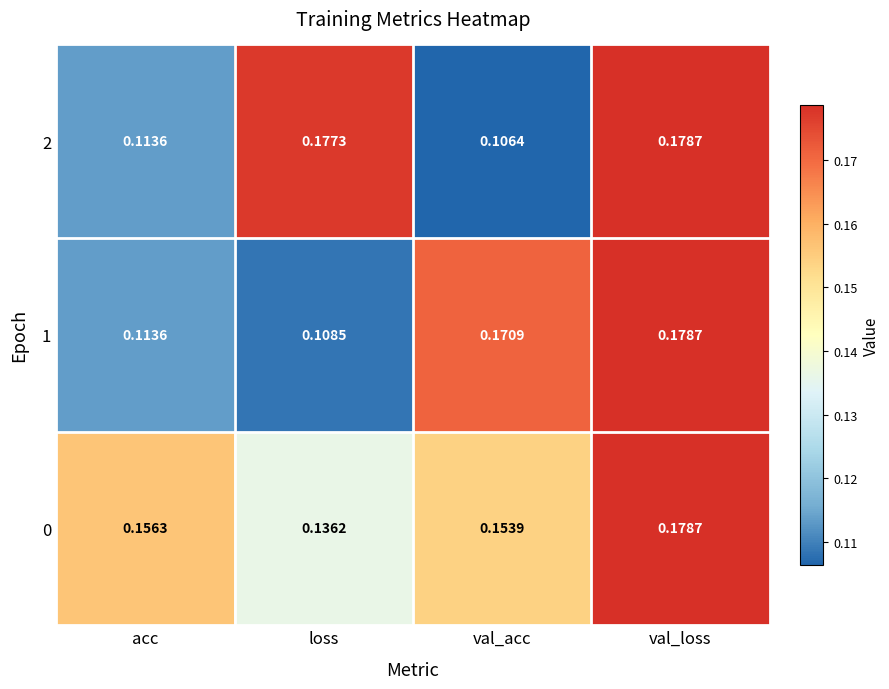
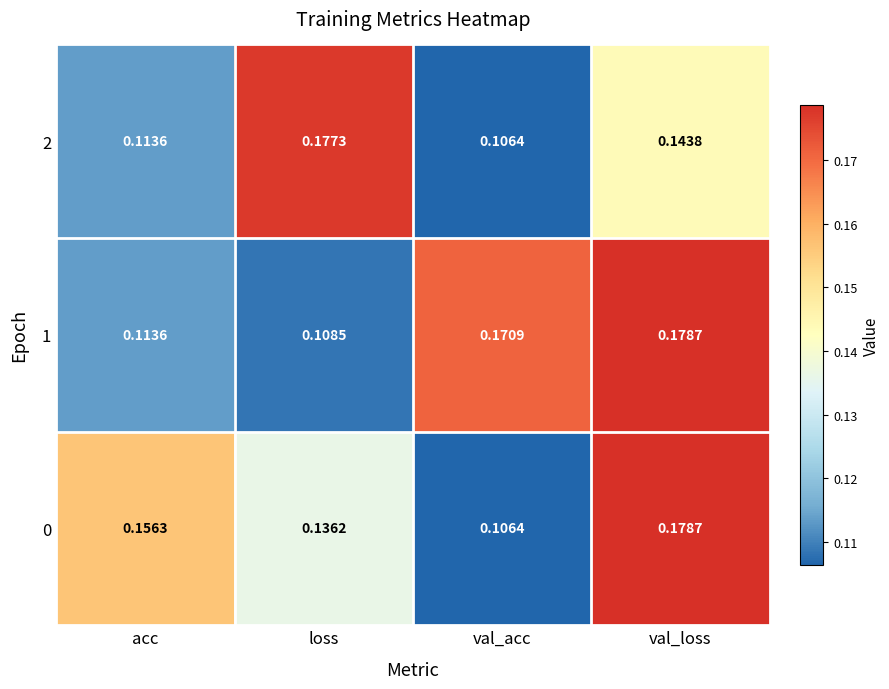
2, val_loss: 0.1787 -> 0.1438
0, val_acc: 0.1539 -> 0.1064
